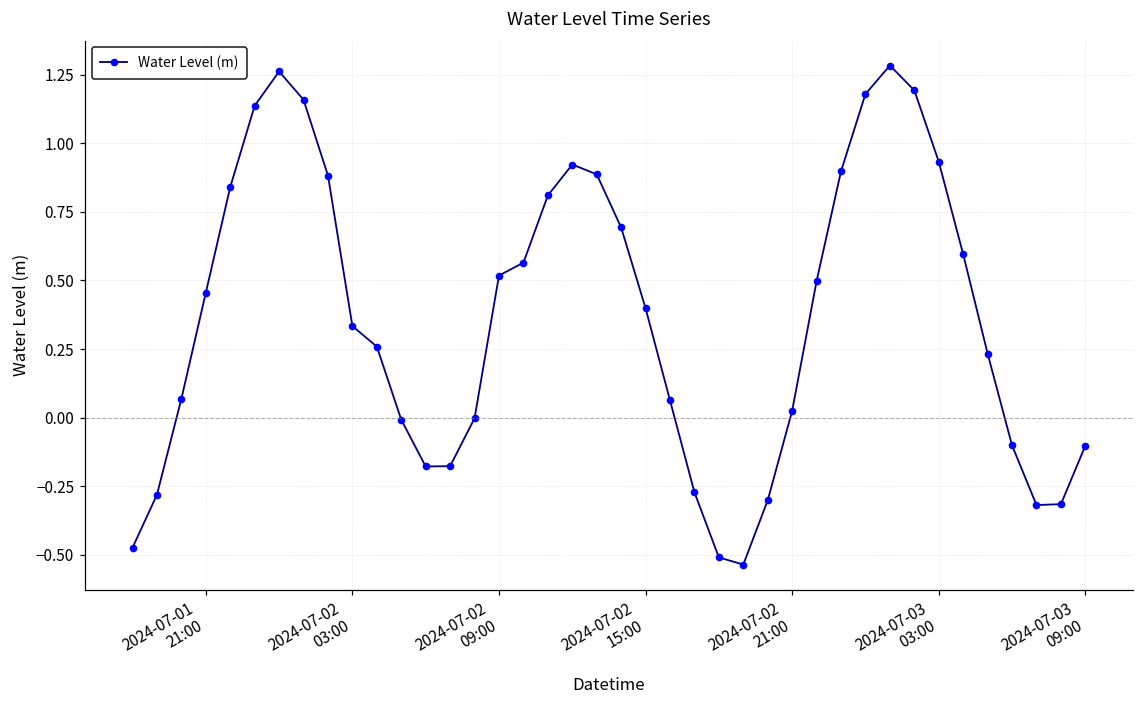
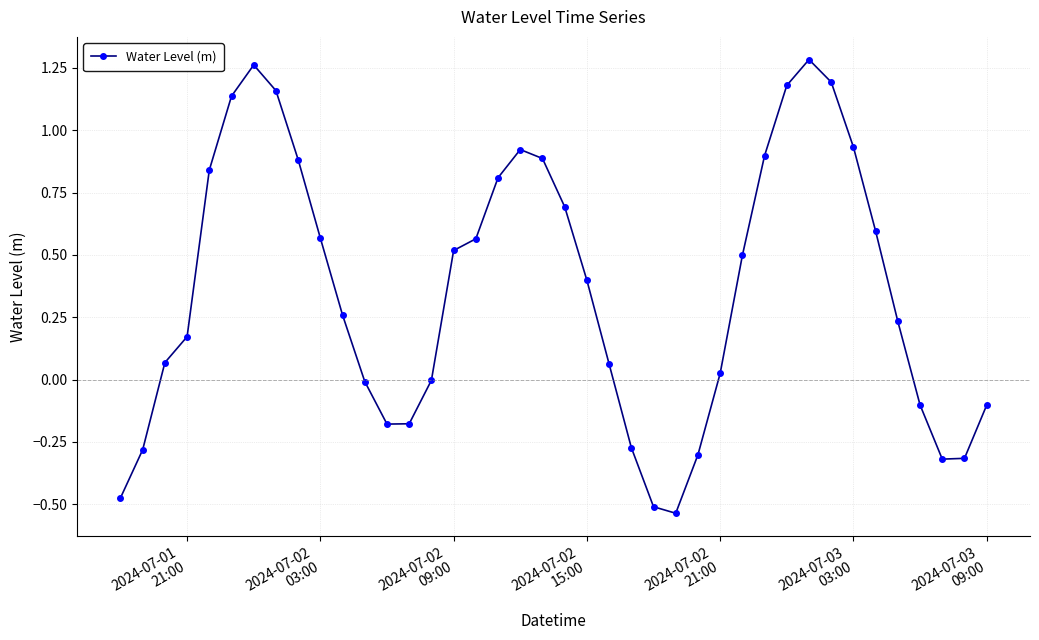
2024-07-01 21:00: 0.45 -> 0.17
2024-07-02 03:00: 0.33 -> 0.57
